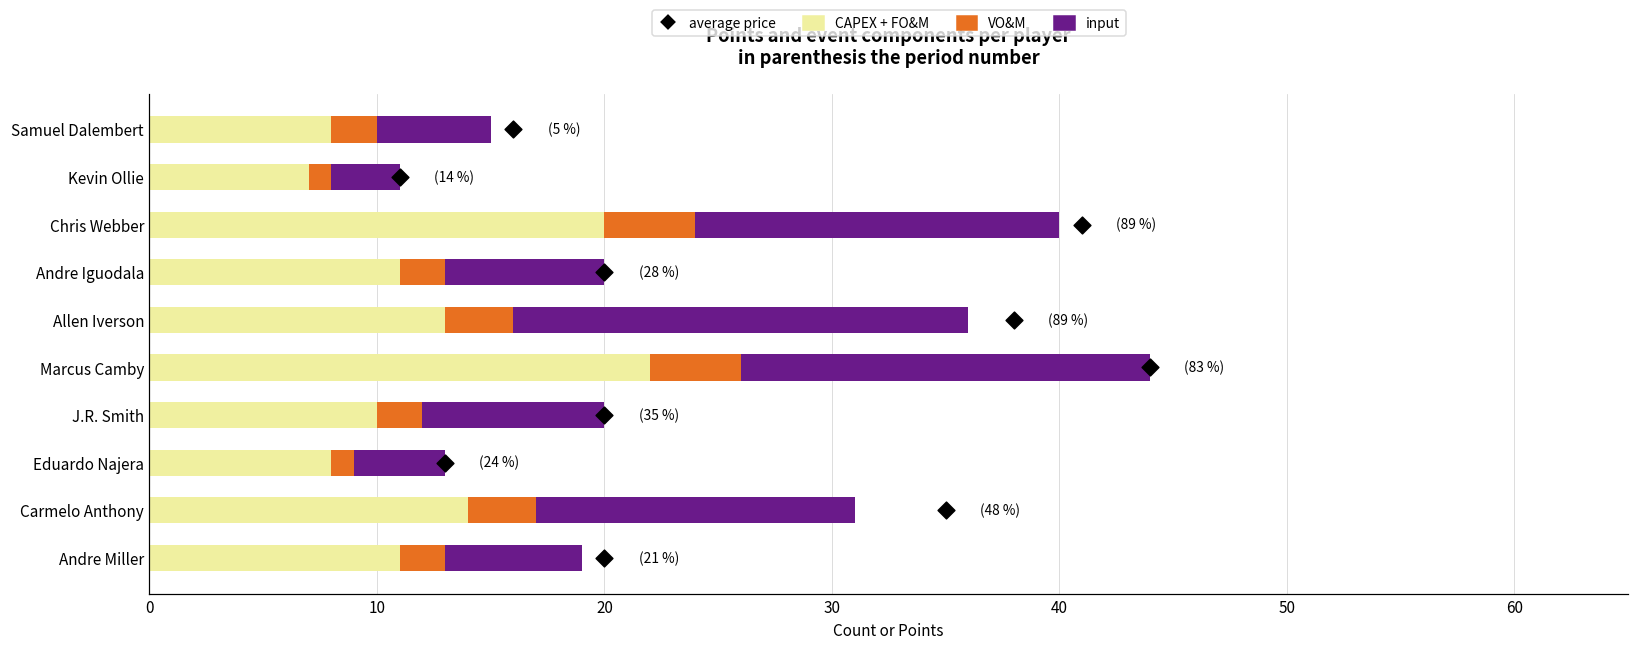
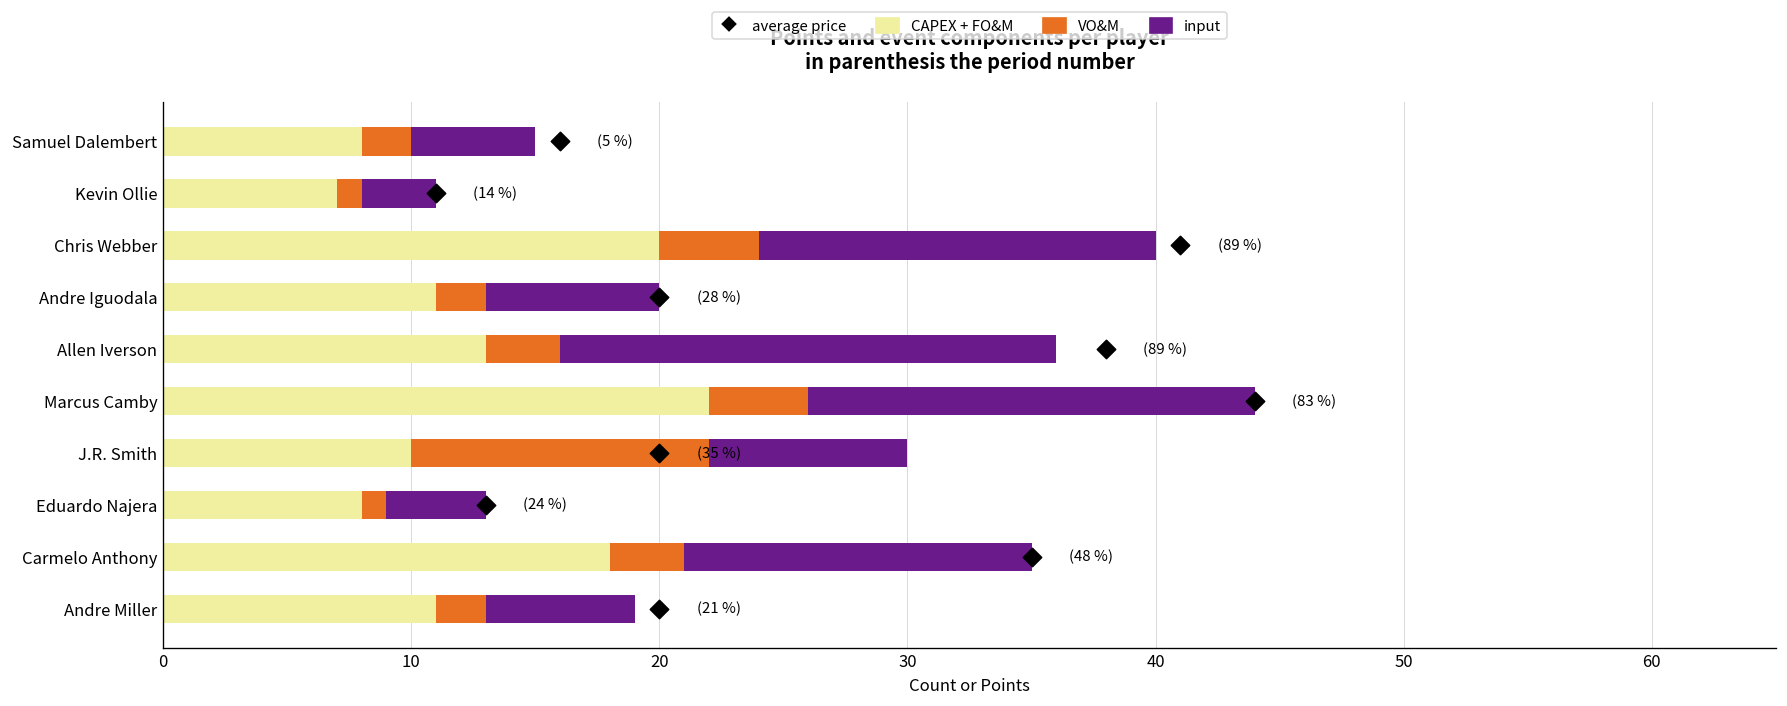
VO&M, J.R. Smith: 2 -> 12
CAPEX + FO&M, Carmelo Anthony: 14 -> 18
